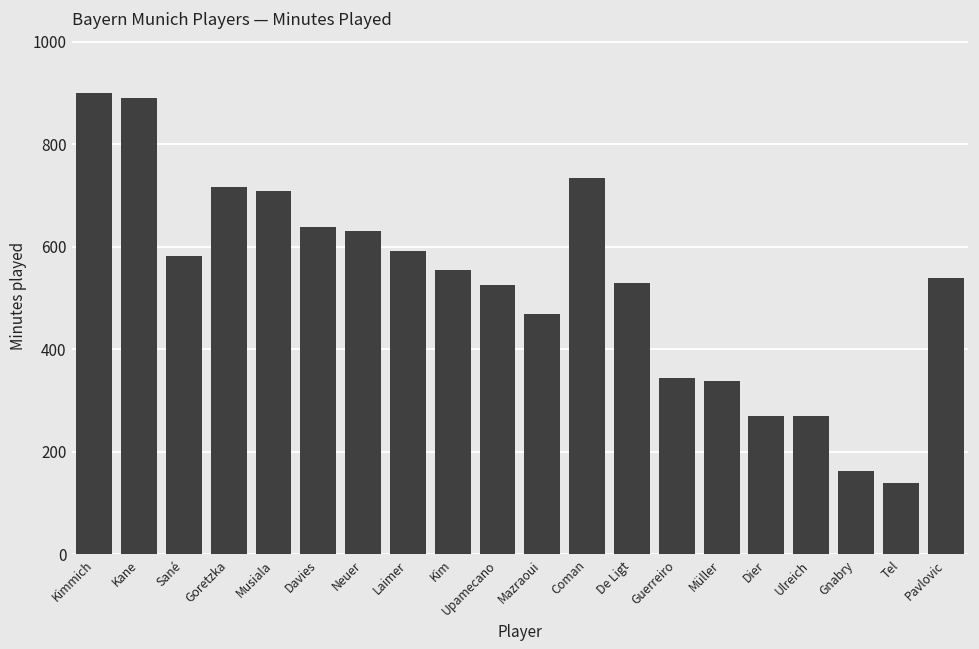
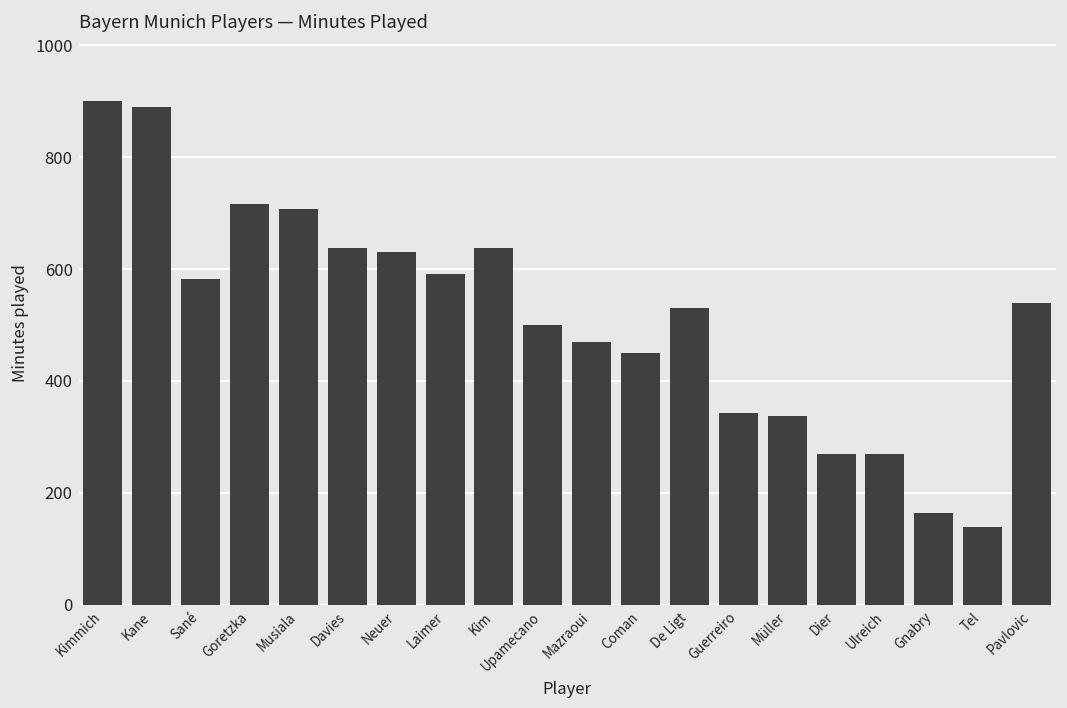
Kim: 550 -> 640
Upamecano: 530 -> 500
Coman: 730 -> 450
